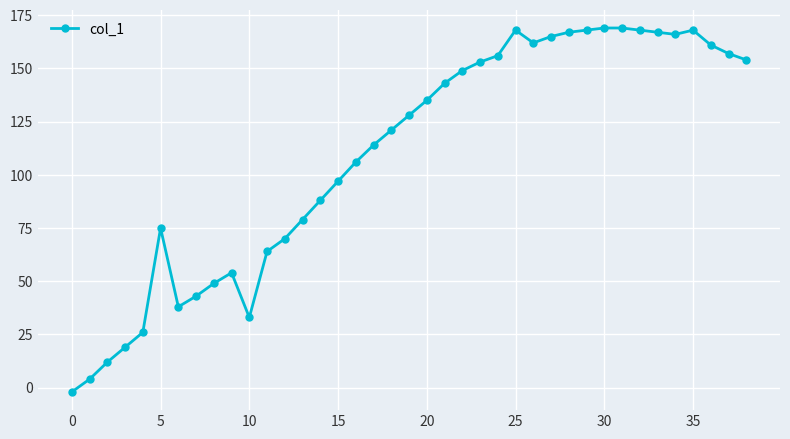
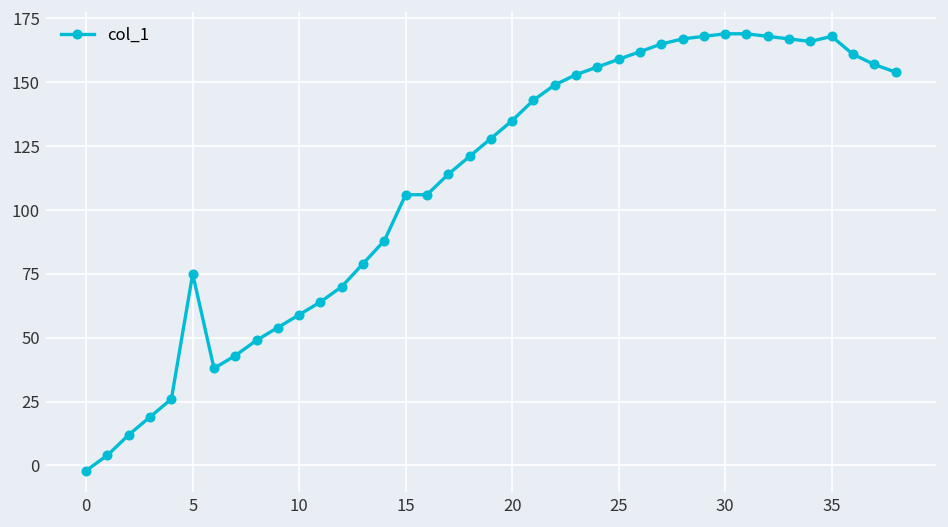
10: 33 -> 59
15: 97 -> 106
25: 168 -> 159
